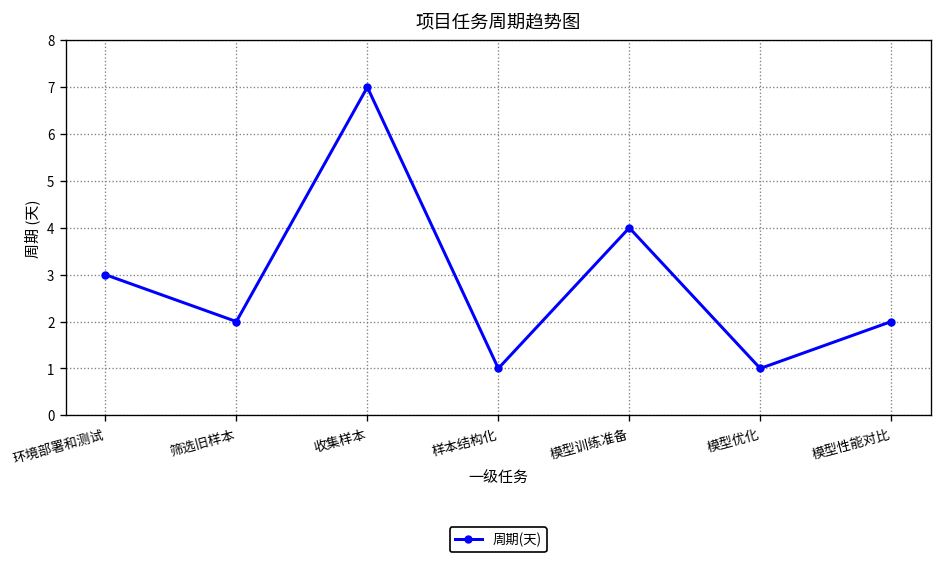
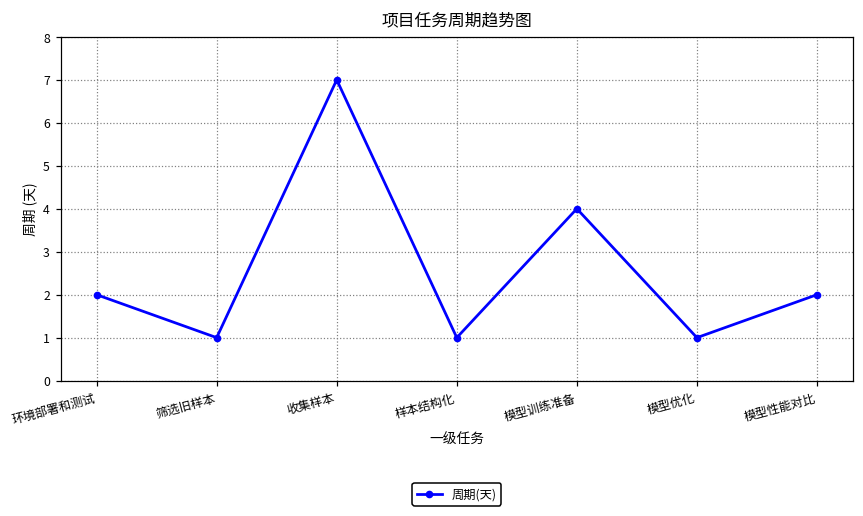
环境部署和测试: 3 -> 2
筛选旧样本: 2 -> 1
